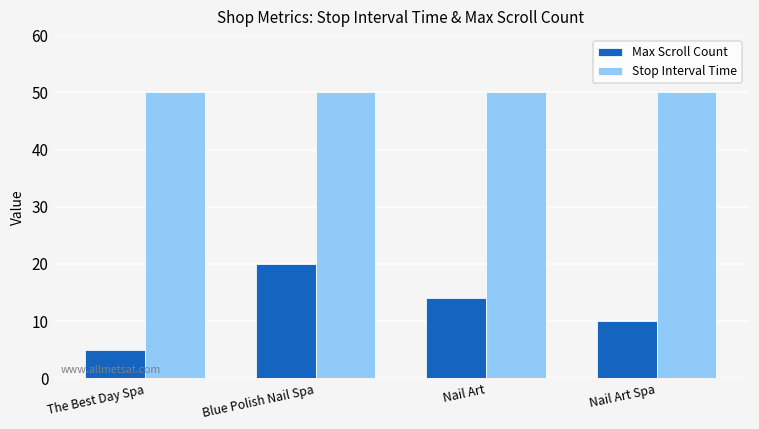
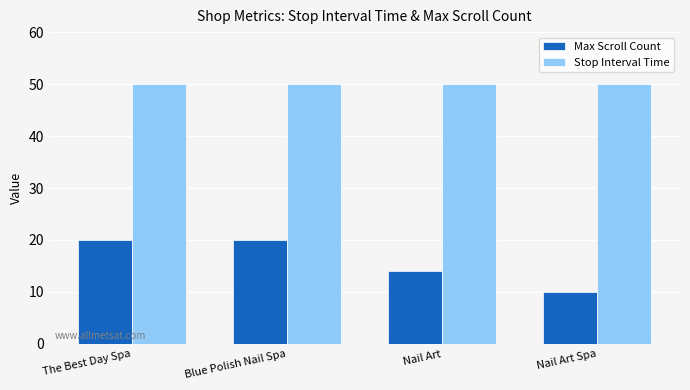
Max Scroll Count, The Best Day Spa: 5 -> 20
